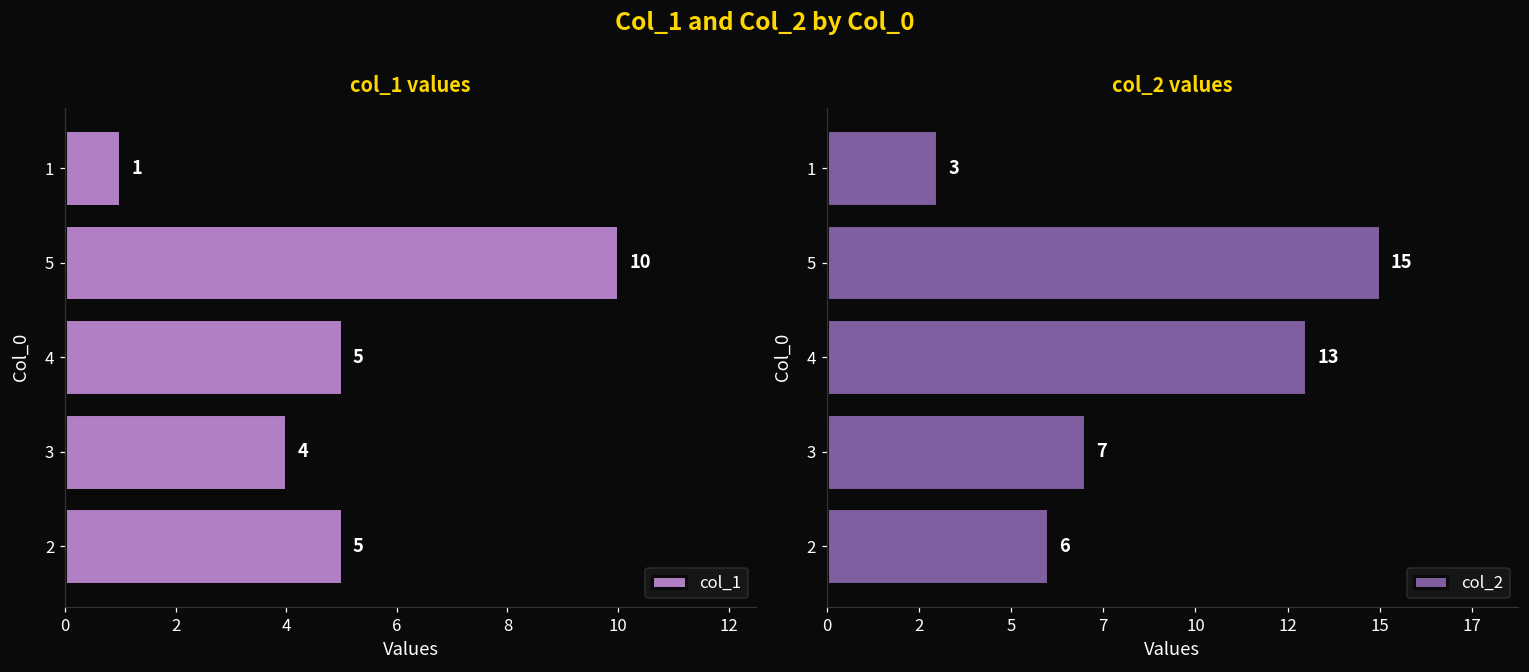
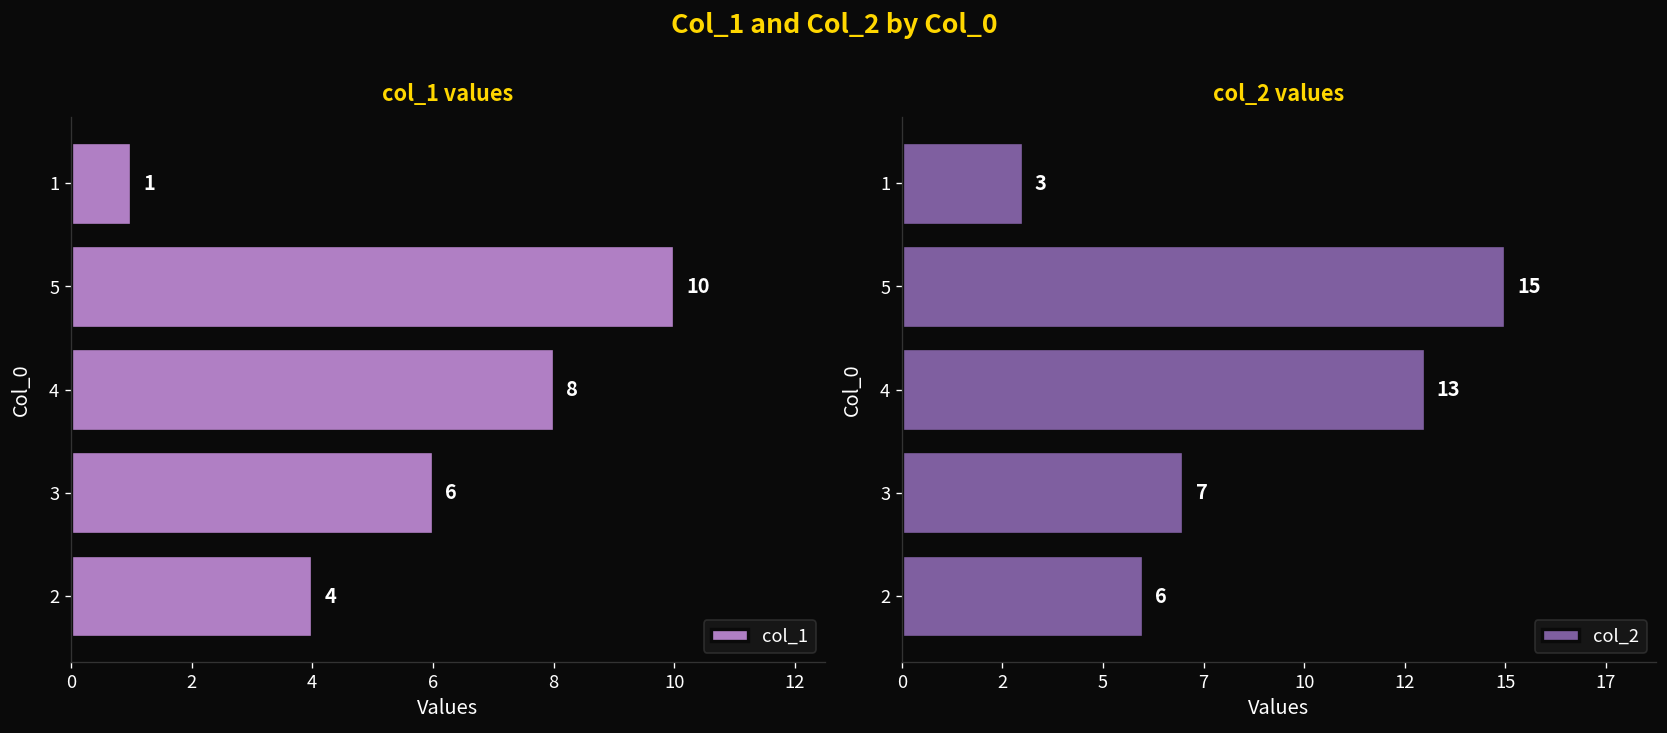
col_1 values, 4: 5 -> 8
col_1 values, 3: 4 -> 6
col_1 values, 2: 5 -> 4
